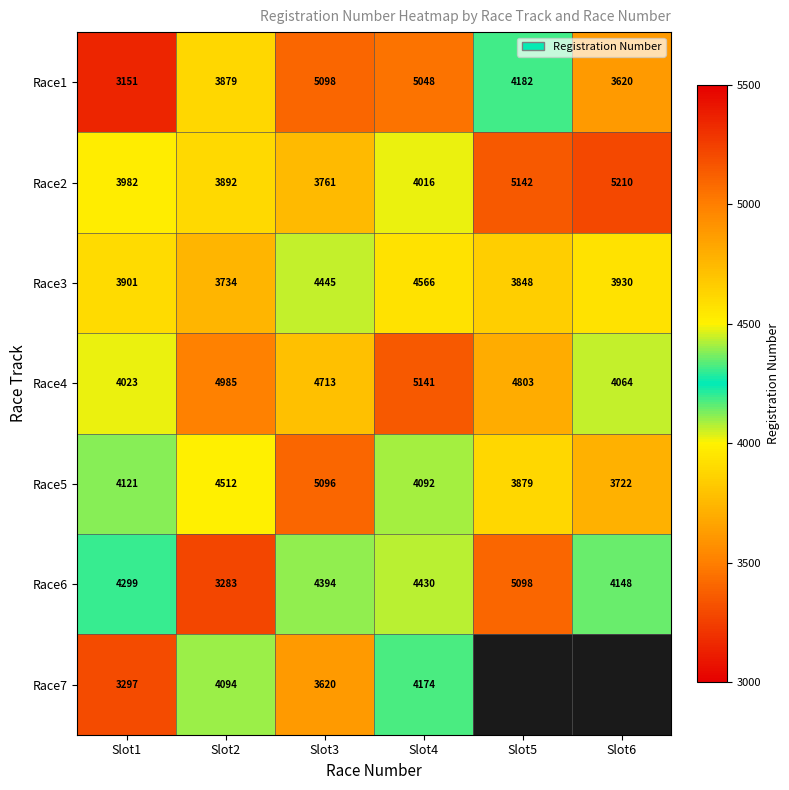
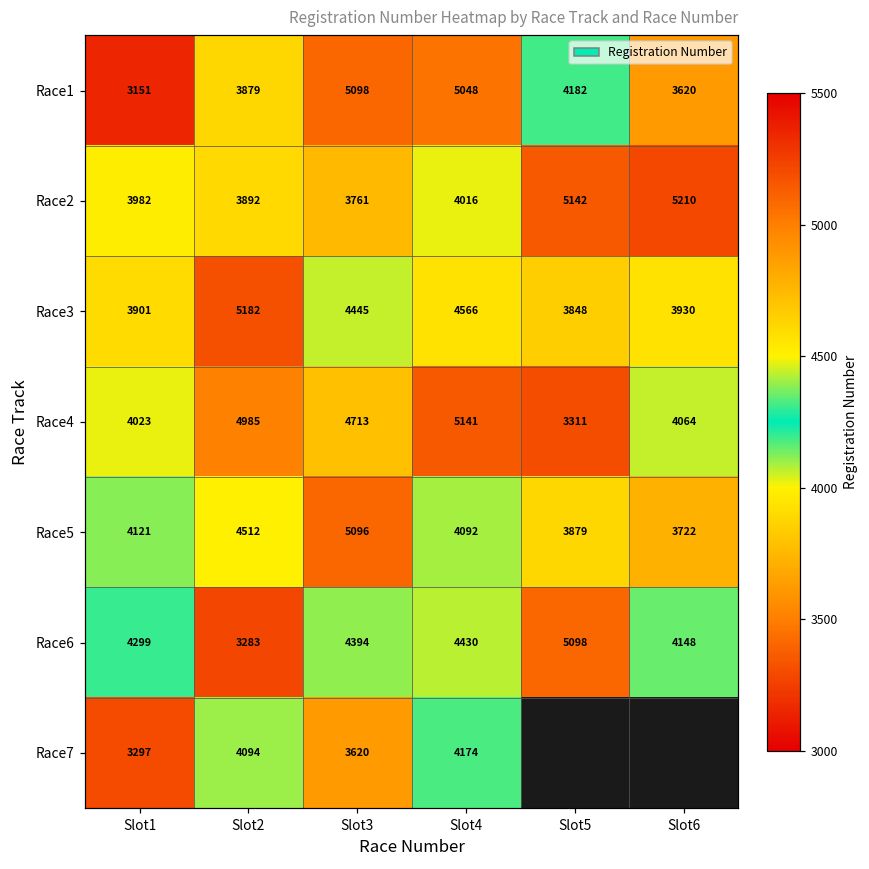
Race3, Slot2: 3734 -> 5182
Race4, Slot5: 4803 -> 3311
